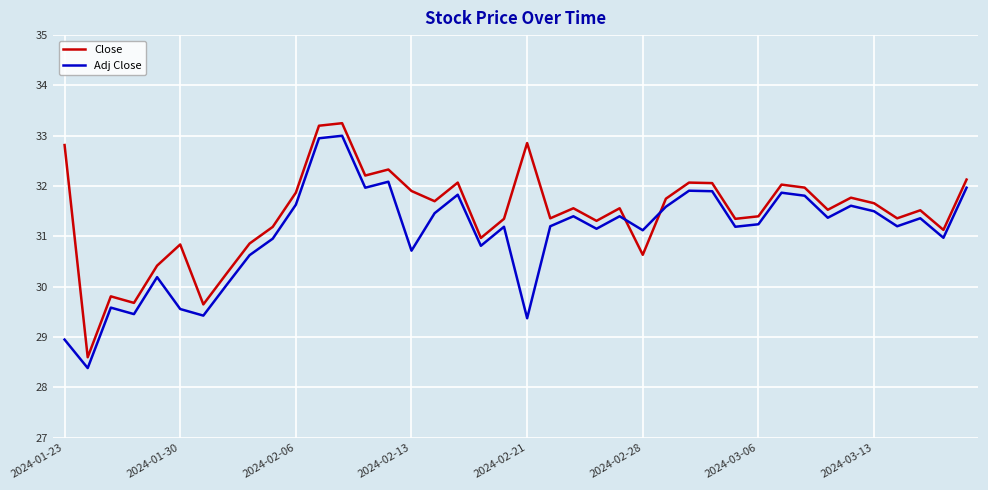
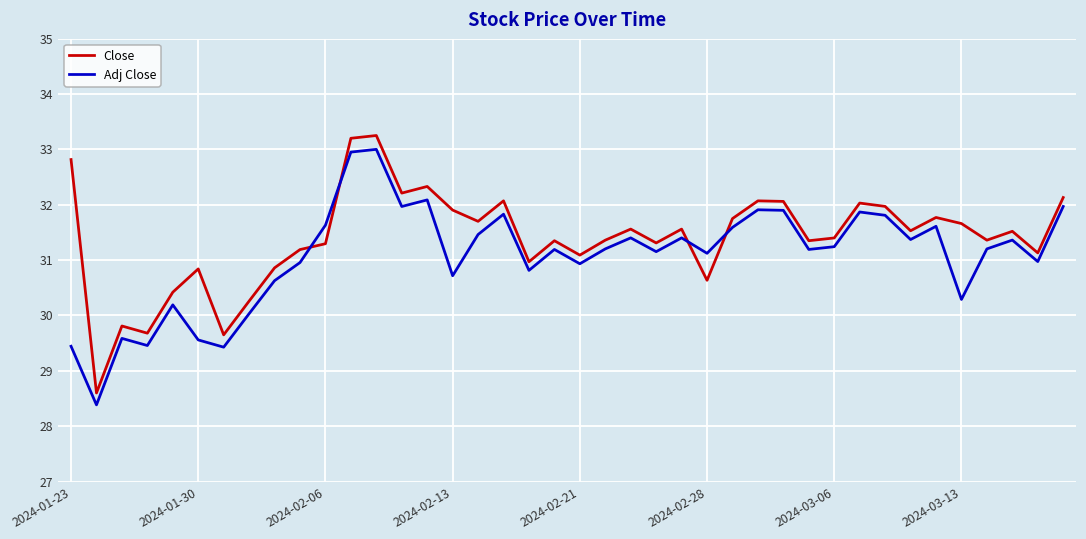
Adj Close, 2024-01-23: 29.0 -> 29.4
Close, 2024-02-06: 31.9 -> 31.3
Close, 2024-02-21: 32.9 -> 31.1
Adj Close, 2024-02-21: 29.4 -> 30.9
Adj Close, 2024-03-13: 31.5 -> 30.3
